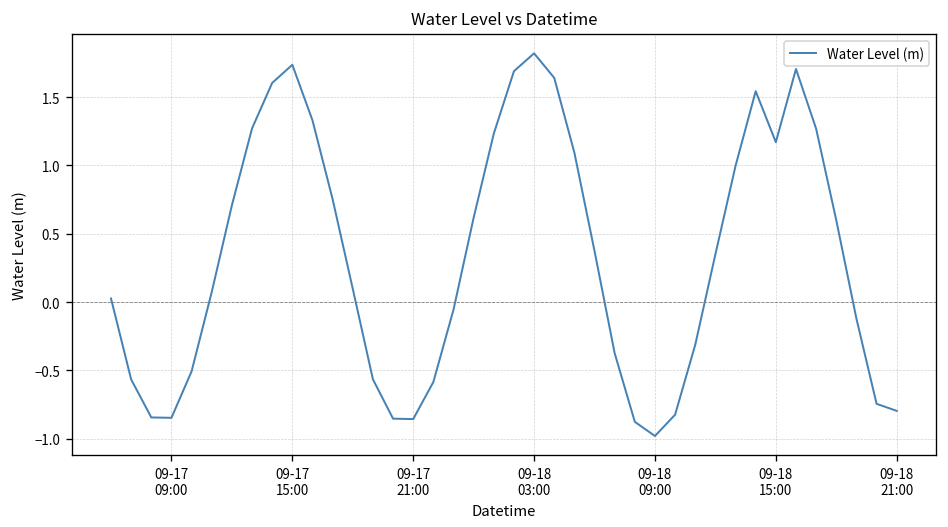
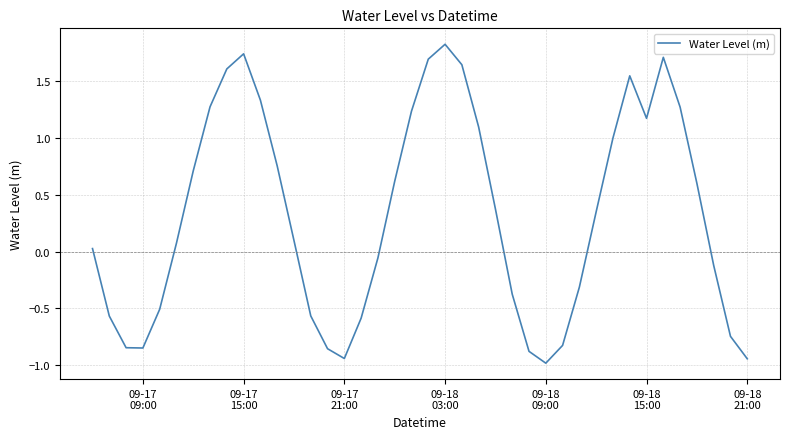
09-17 21:00: -0.86 -> -0.94
09-18 21:00: -0.80 -> -0.94
